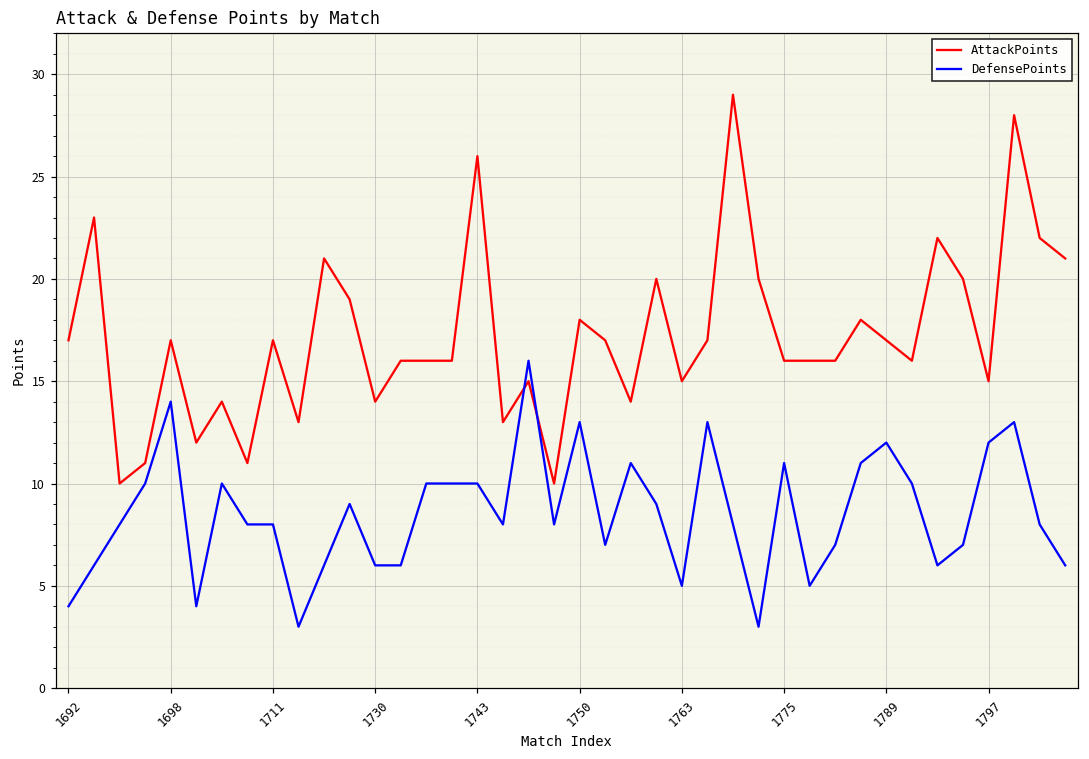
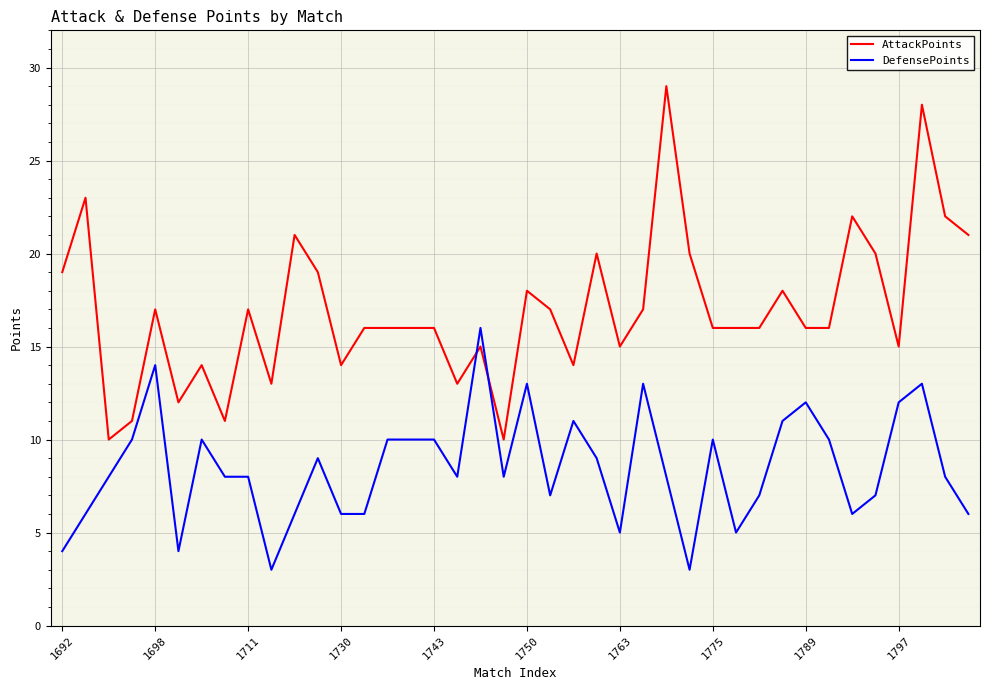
AttackPoints, 1692: 17 -> 19
AttackPoints, 1743: 26 -> 16
DefensePoints, 1775: 11 -> 10
AttackPoints, 1789: 17 -> 16
